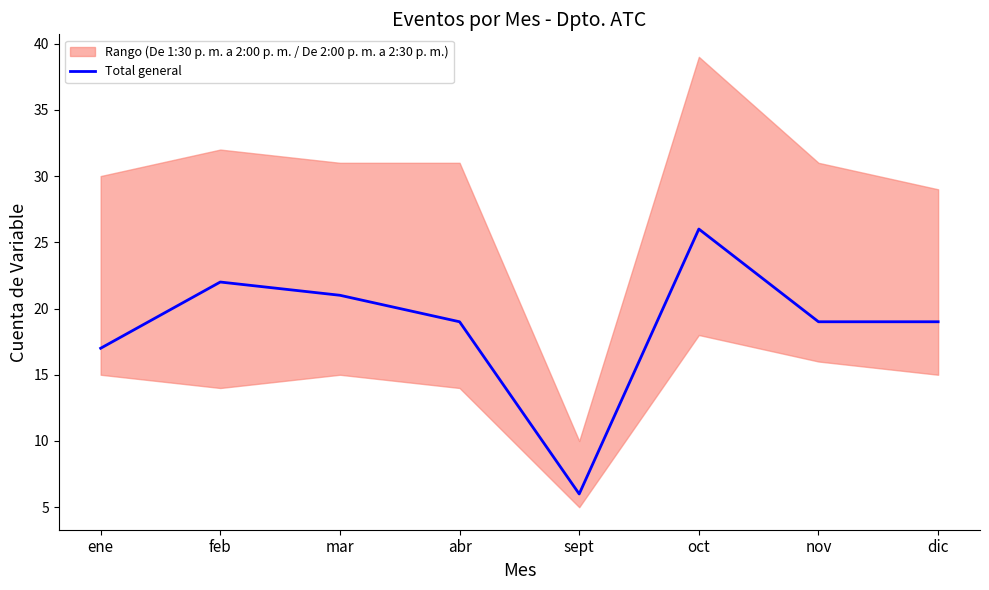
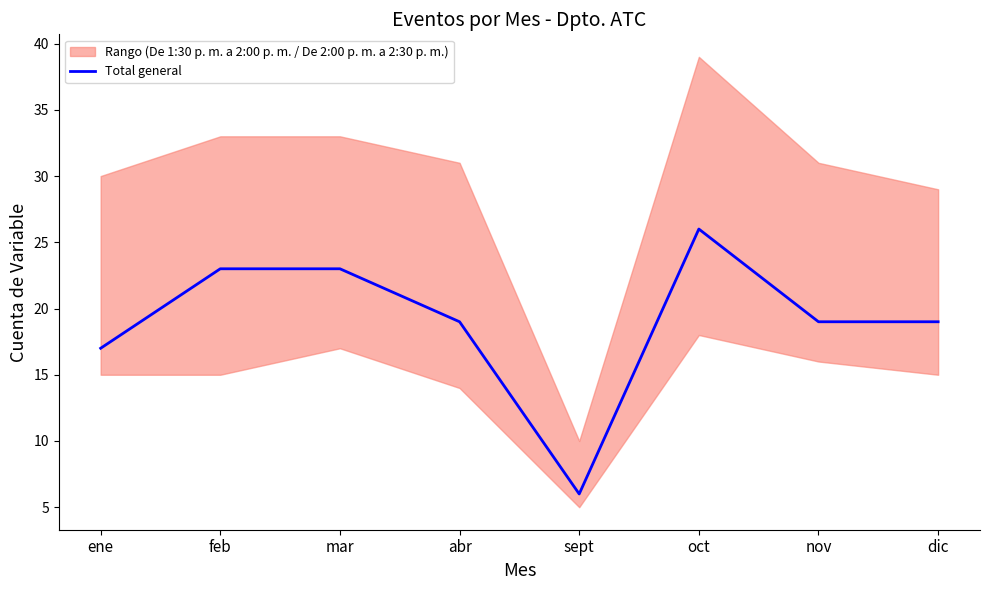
Total general, feb: 22 -> 23
Total general, mar: 21 -> 23
